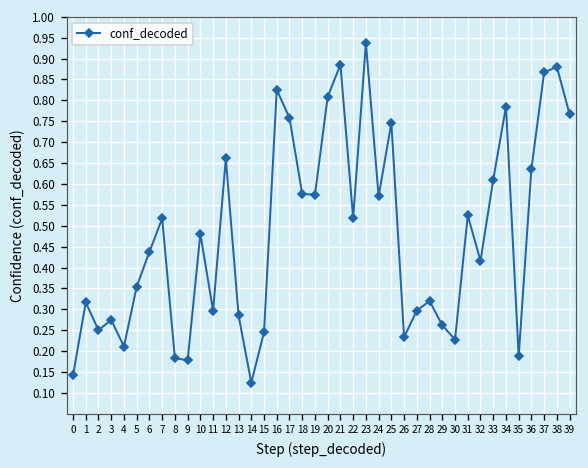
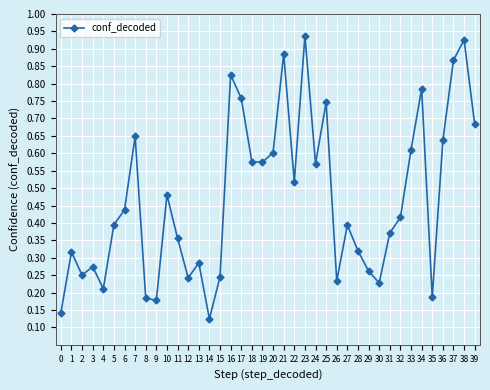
5: 0.35 -> 0.39
7: 0.52 -> 0.65
11: 0.30 -> 0.36
12: 0.66 -> 0.24
20: 0.81 -> 0.60
27: 0.30 -> 0.39
31: 0.52 -> 0.37
38: 0.88 -> 0.93
39: 0.77 -> 0.68
